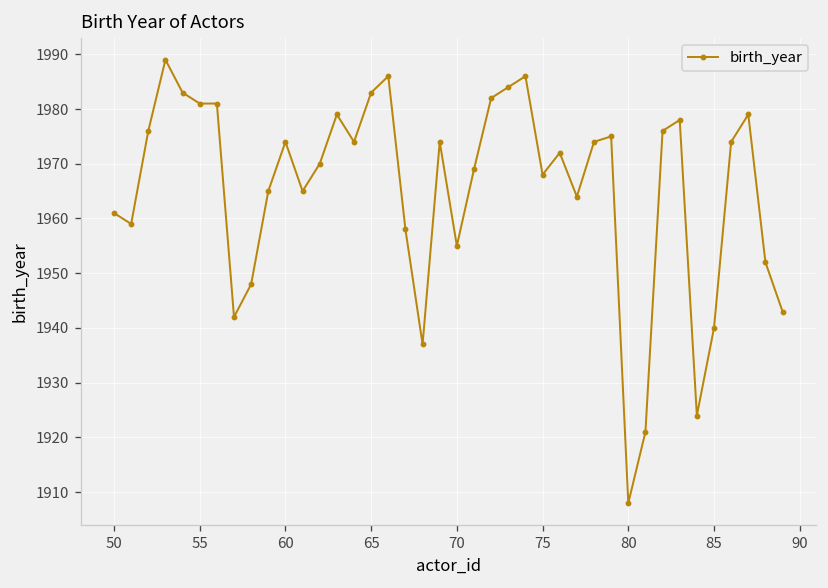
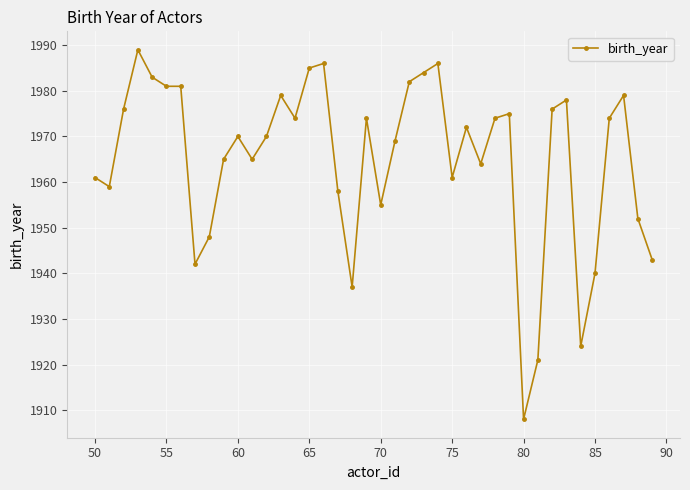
60: 1974 -> 1970
65: 1983 -> 1985
75: 1968 -> 1961
